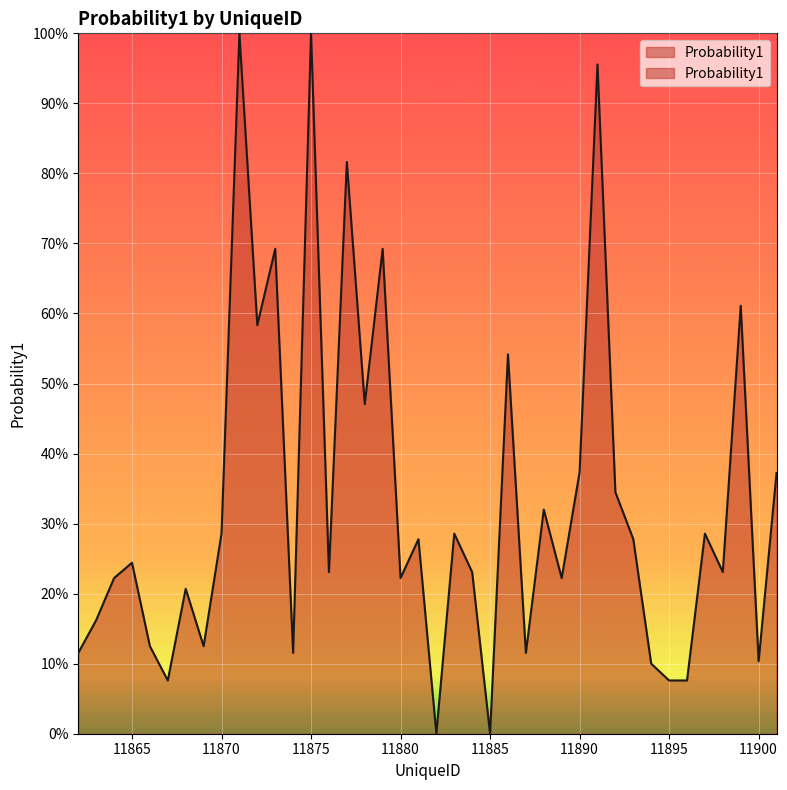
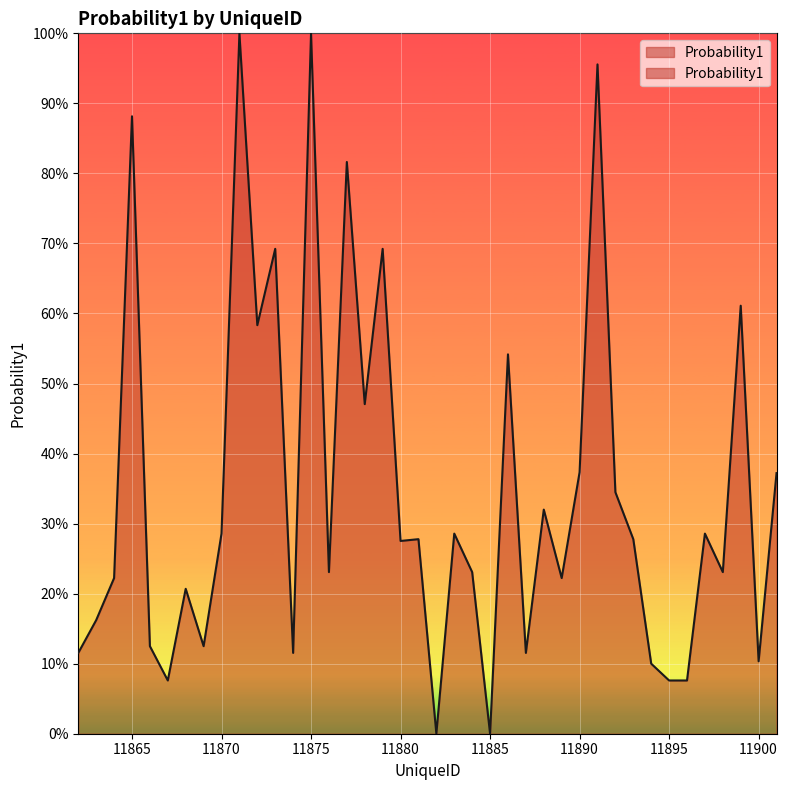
11865: 24% -> 88%
11880: 22% -> 28%
